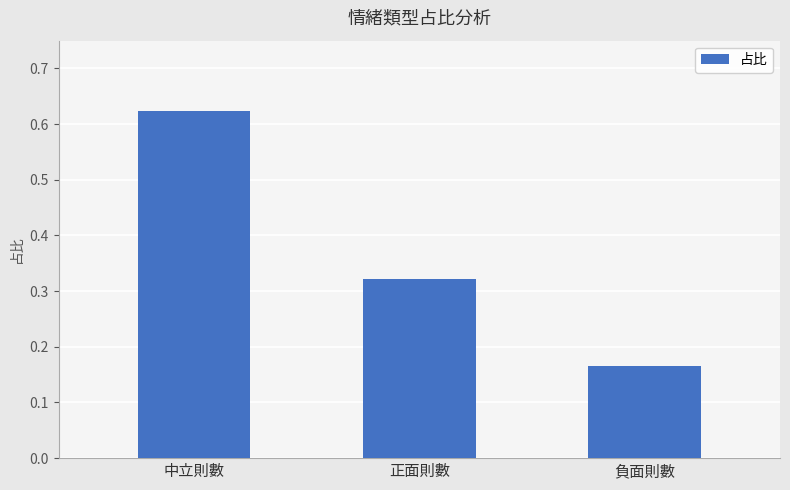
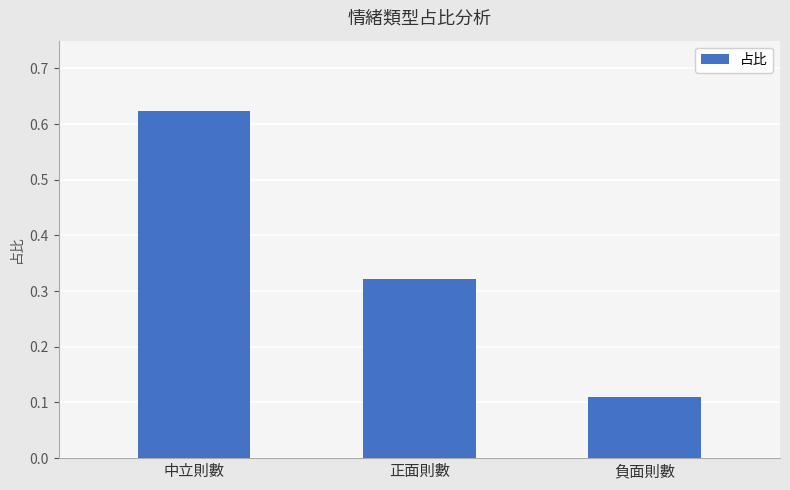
負面則數: 0.16 -> 0.11
